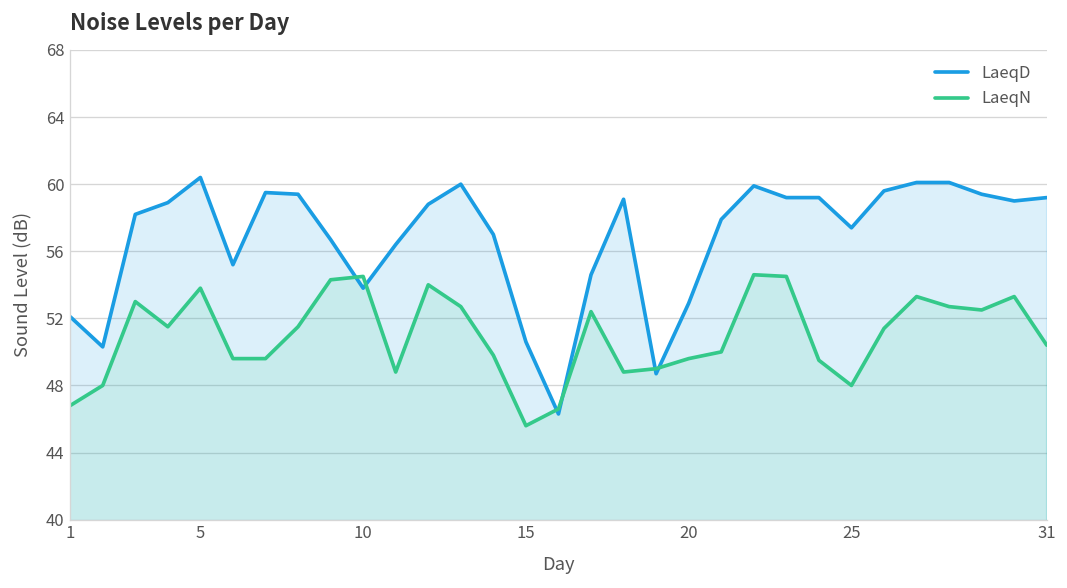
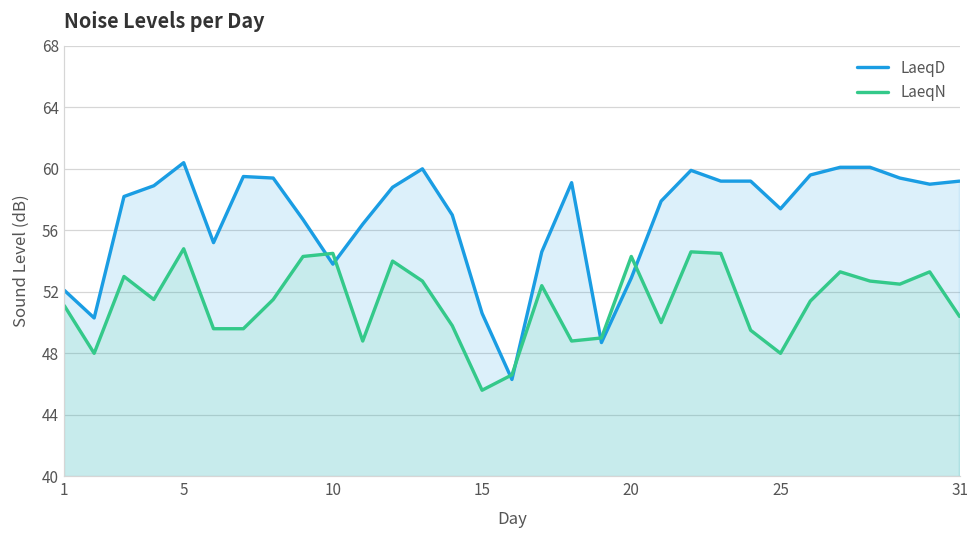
LaeqN, 1: 46.8 -> 51.1
LaeqN, 5: 53.8 -> 54.8
LaeqN, 20: 49.6 -> 54.3
